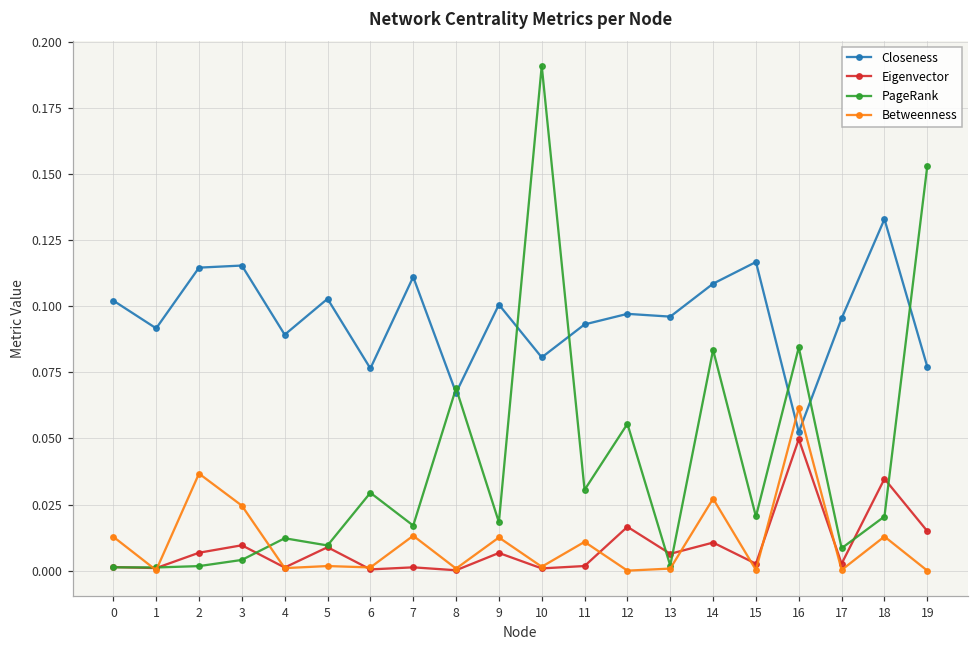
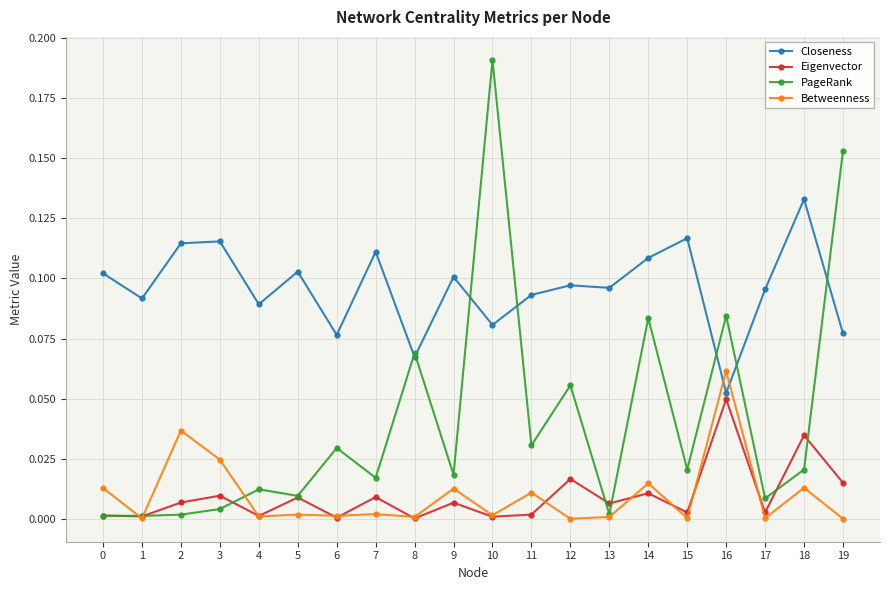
Eigenvector, 7: 0.001 -> 0.009
Betweenness, 7: 0.013 -> 0.002
Betweenness, 14: 0.027 -> 0.015
